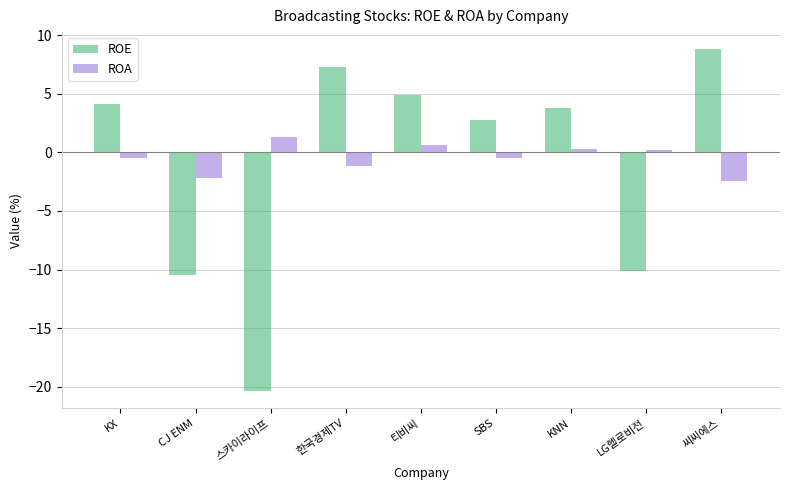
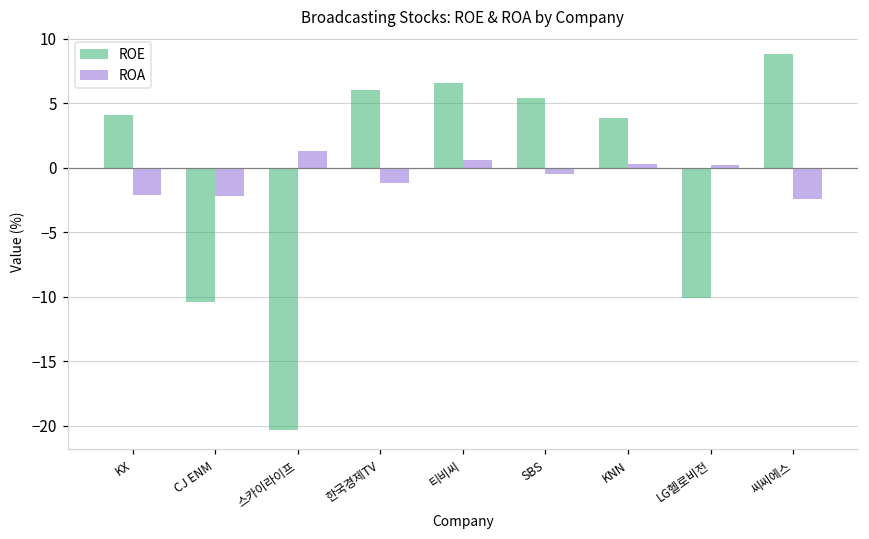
ROA, KX: -0.5 -> -2.1
ROE, 한국경제TV: 7.2 -> 6.0
ROE, 티비씨: 4.9 -> 6.6
ROE, SBS: 2.8 -> 5.4
